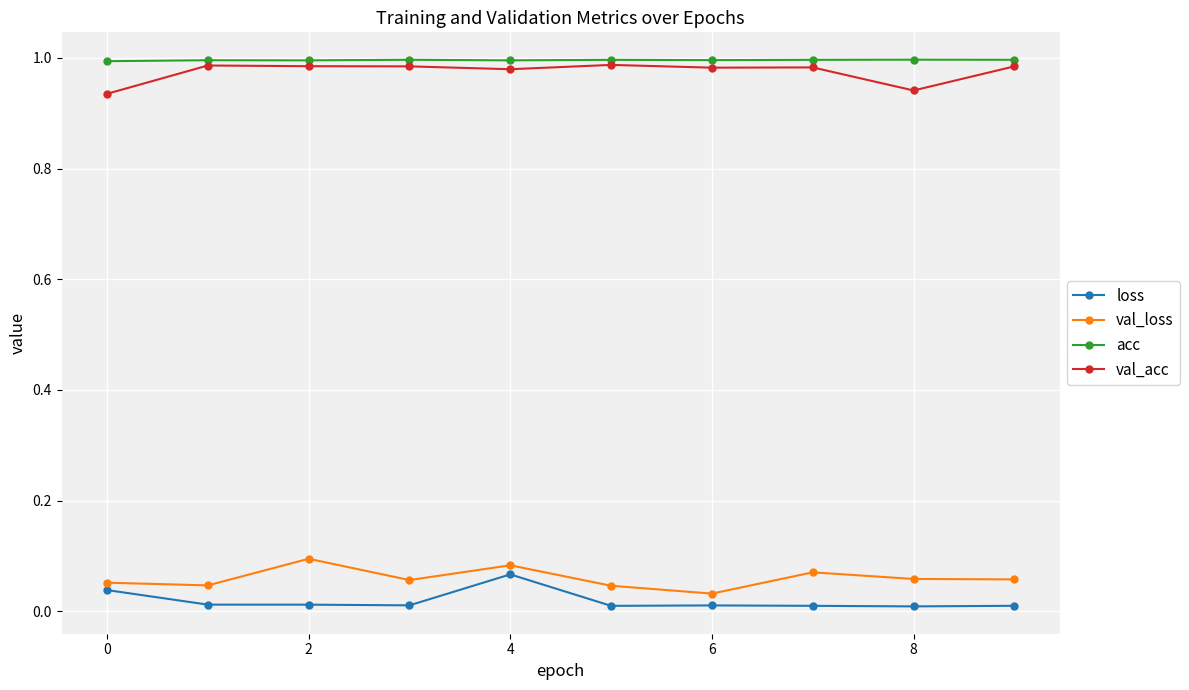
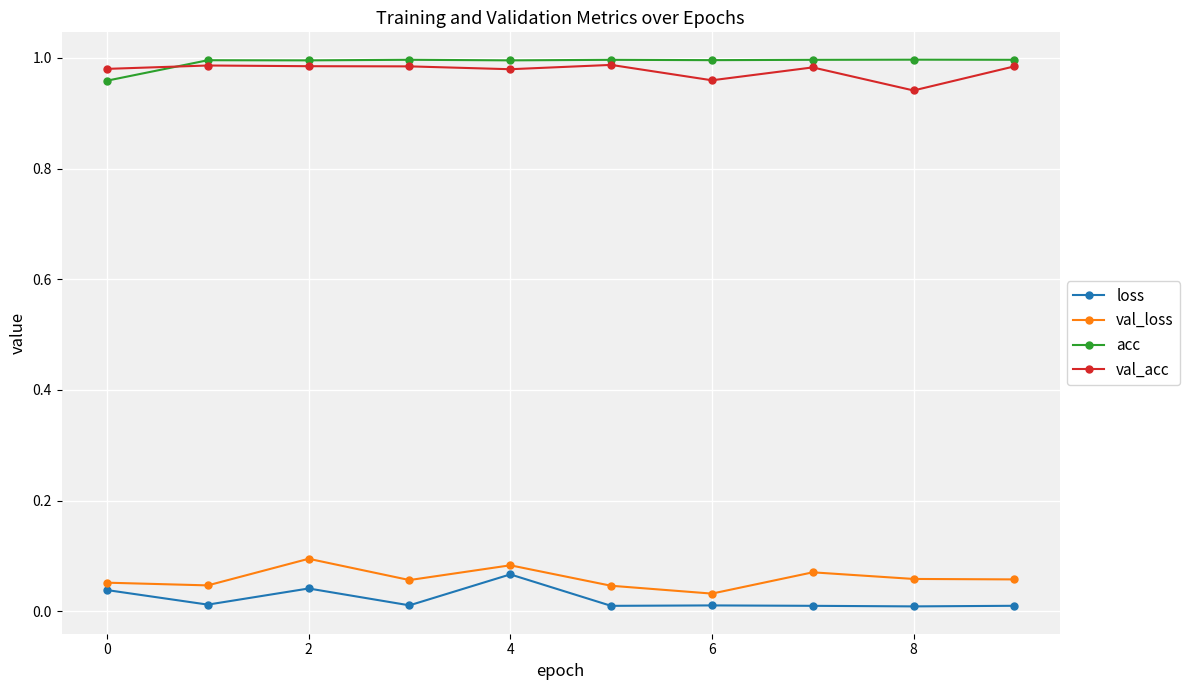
acc, 0: 0.99 -> 0.96
val_acc, 0: 0.94 -> 0.98
loss, 2: 0.01 -> 0.04
val_acc, 6: 0.98 -> 0.96
